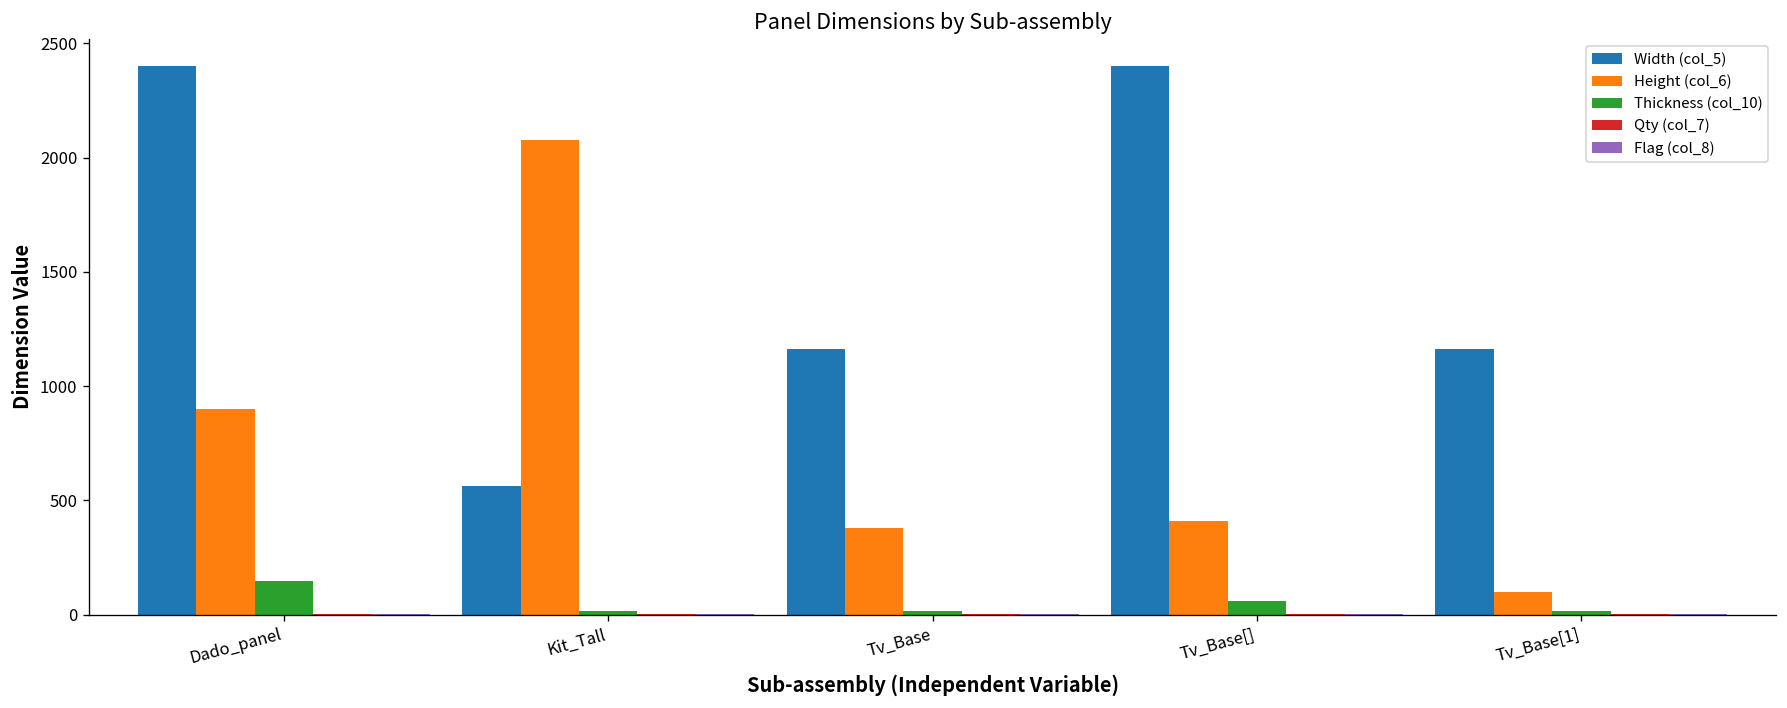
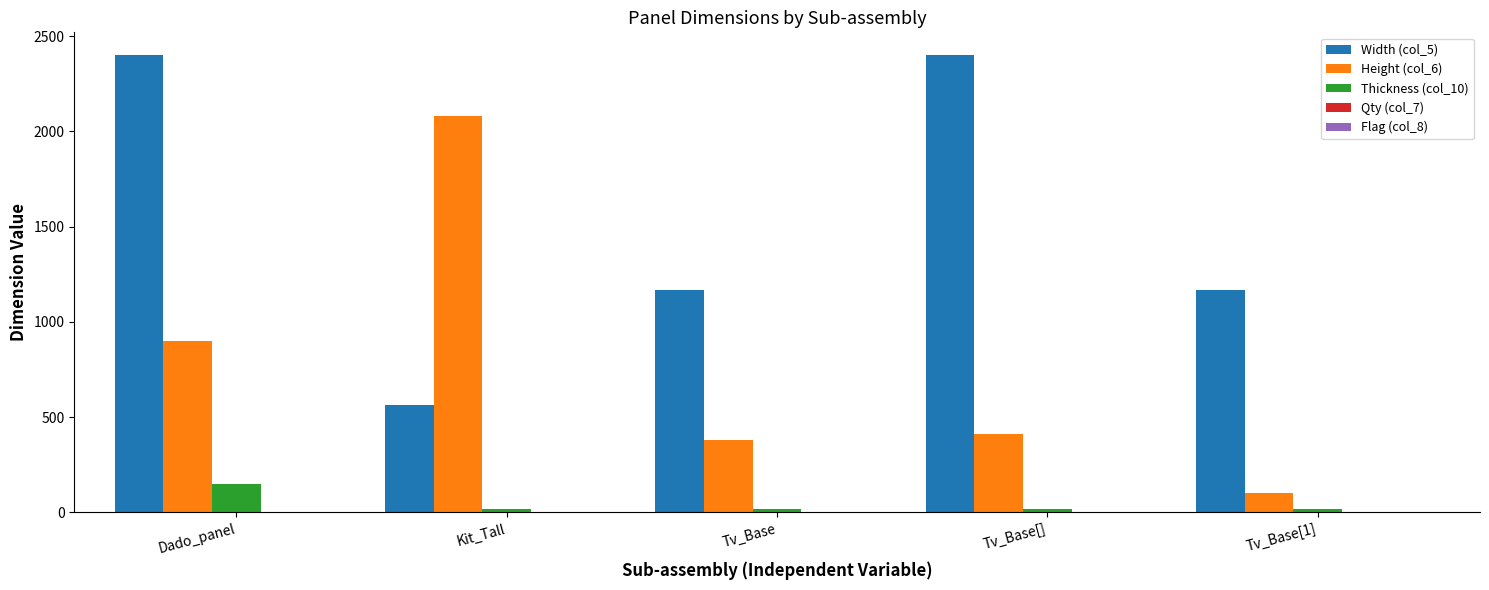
Thickness (col_10), Tv_Base[]: 60 -> 20
